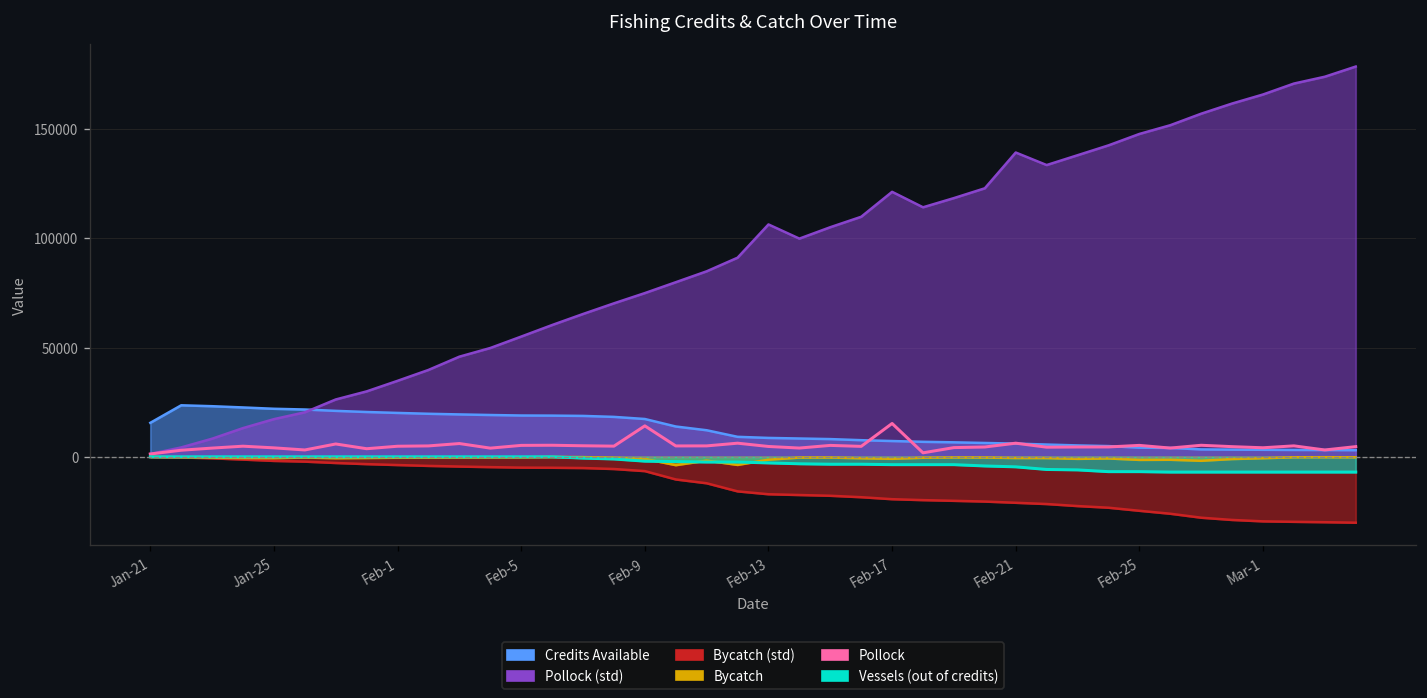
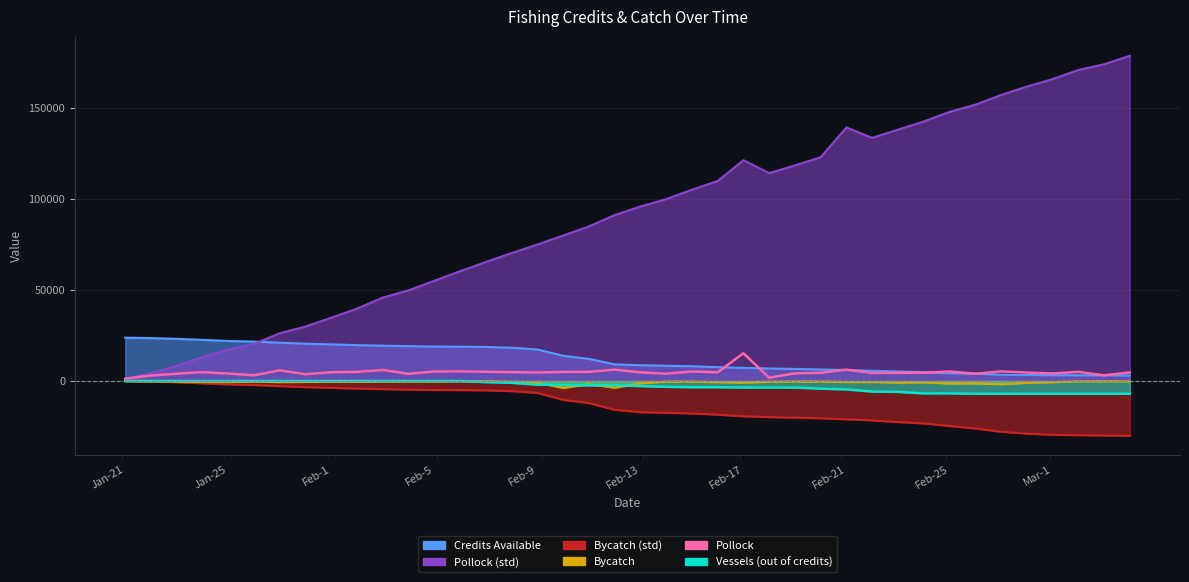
Credits Available, Jan-21: 16000 -> 24000
Pollock, Feb-9: 14000 -> 5000
Pollock (std), Feb-13: 106000 -> 96000
